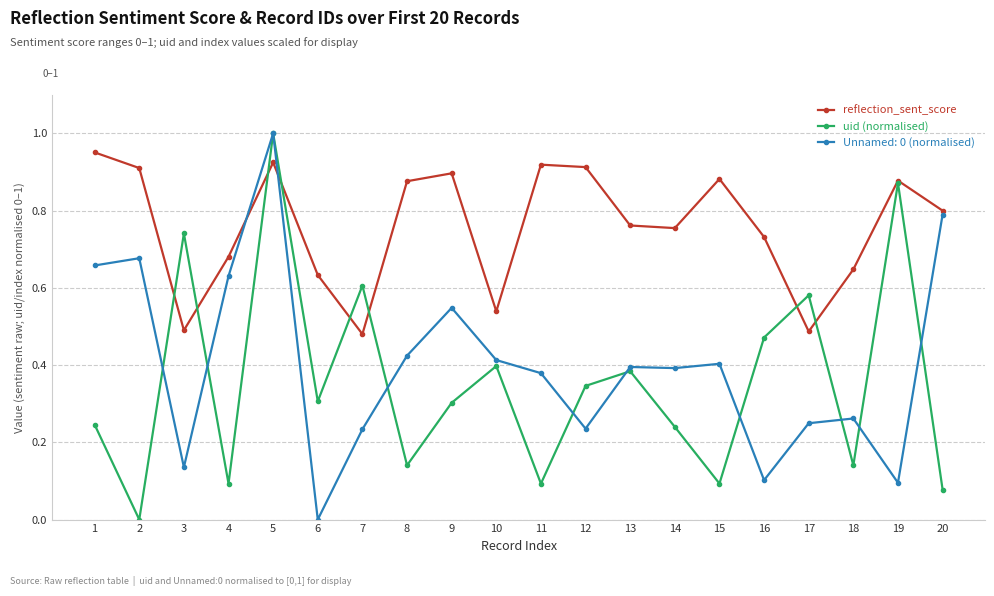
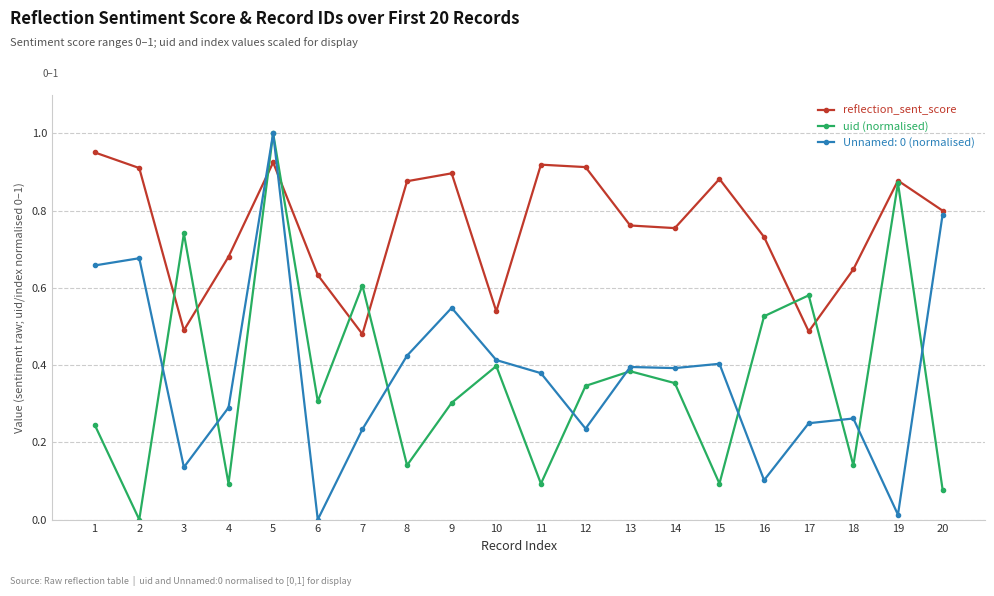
Unnamed: 0 (normalised), 4: 0.63 -> 0.29
uid (normalised), 14: 0.24 -> 0.35
uid (normalised), 16: 0.47 -> 0.53
Unnamed: 0 (normalised), 19: 0.10 -> 0.01
